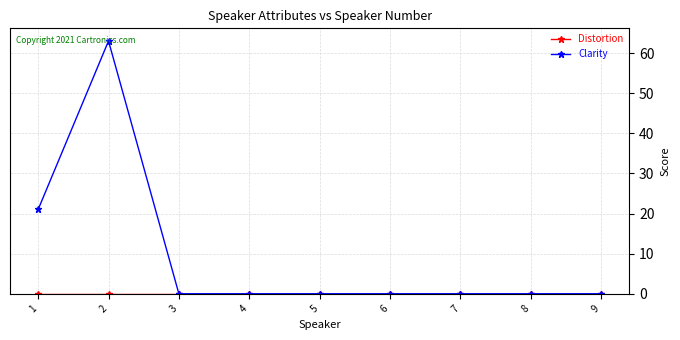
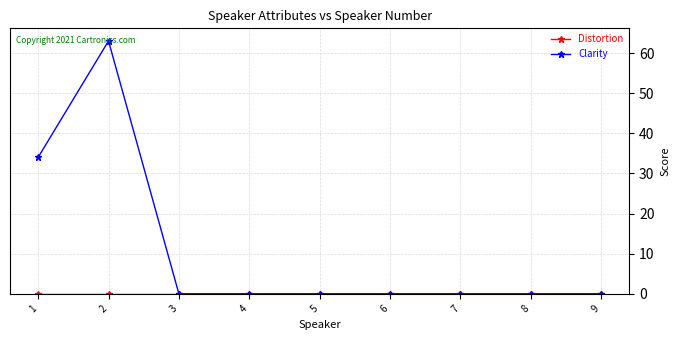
Clarity, 1: 21 -> 34
